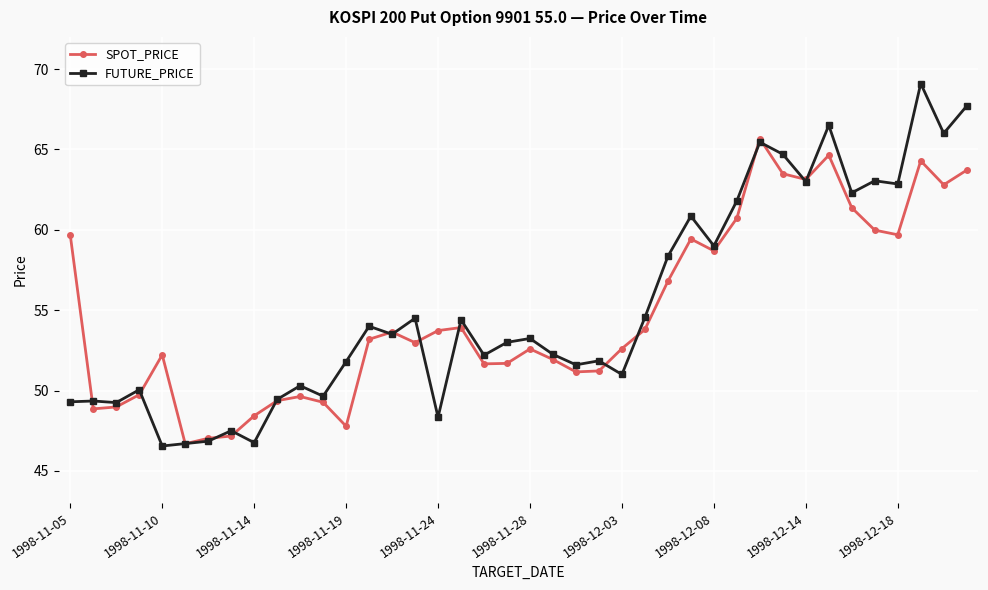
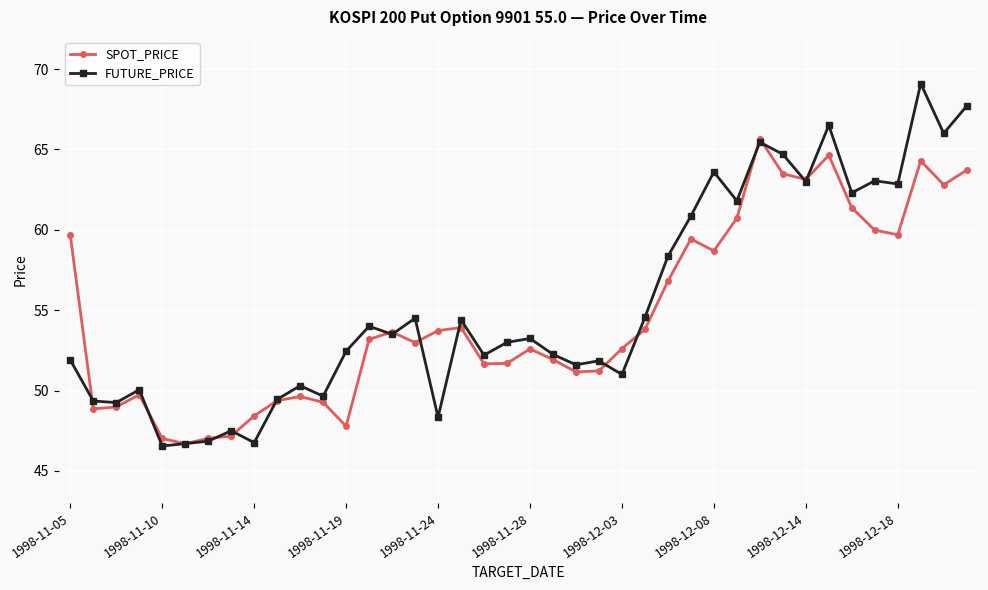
FUTURE_PRICE, 1998-11-05: 49.3 -> 51.9
SPOT_PRICE, 1998-11-10: 52.2 -> 47.0
FUTURE_PRICE, 1998-11-19: 51.8 -> 52.5
FUTURE_PRICE, 1998-12-08: 59.0 -> 63.6
